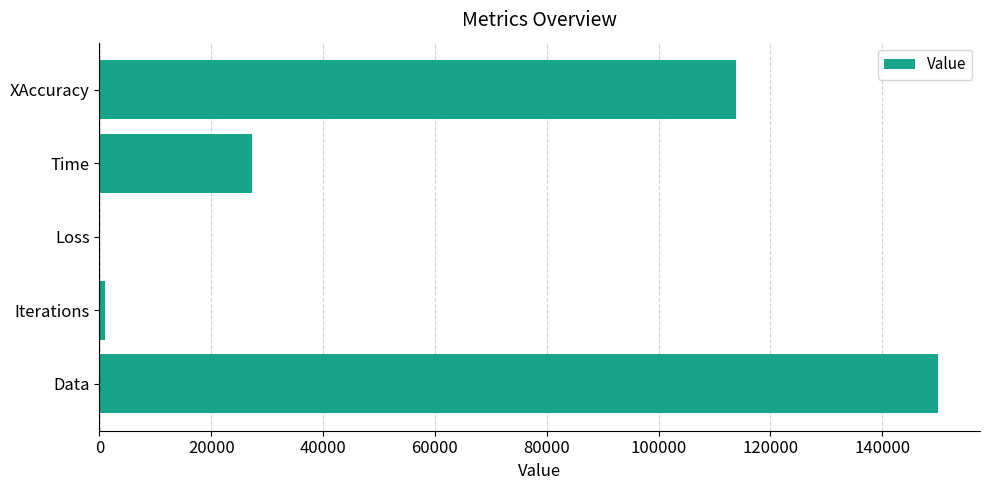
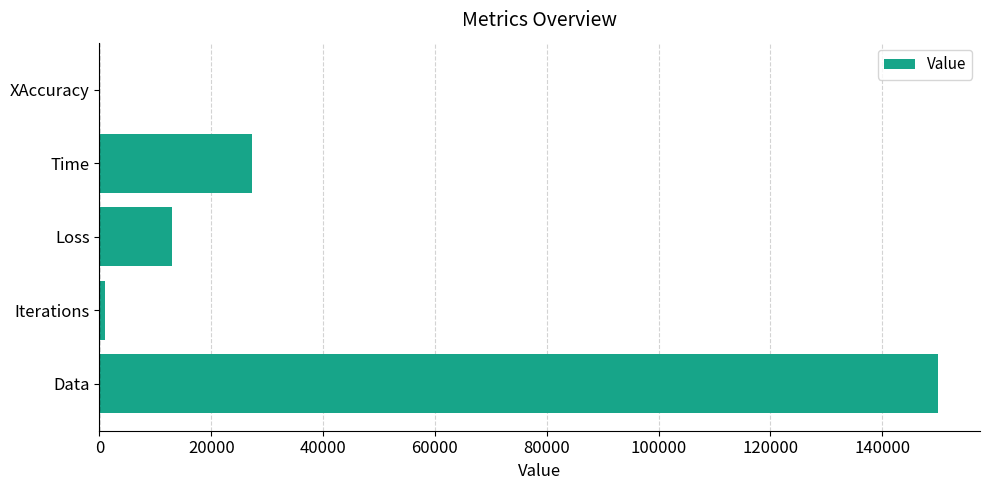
XAccuracy: 114000 -> 0
Loss: 0 -> 13000
